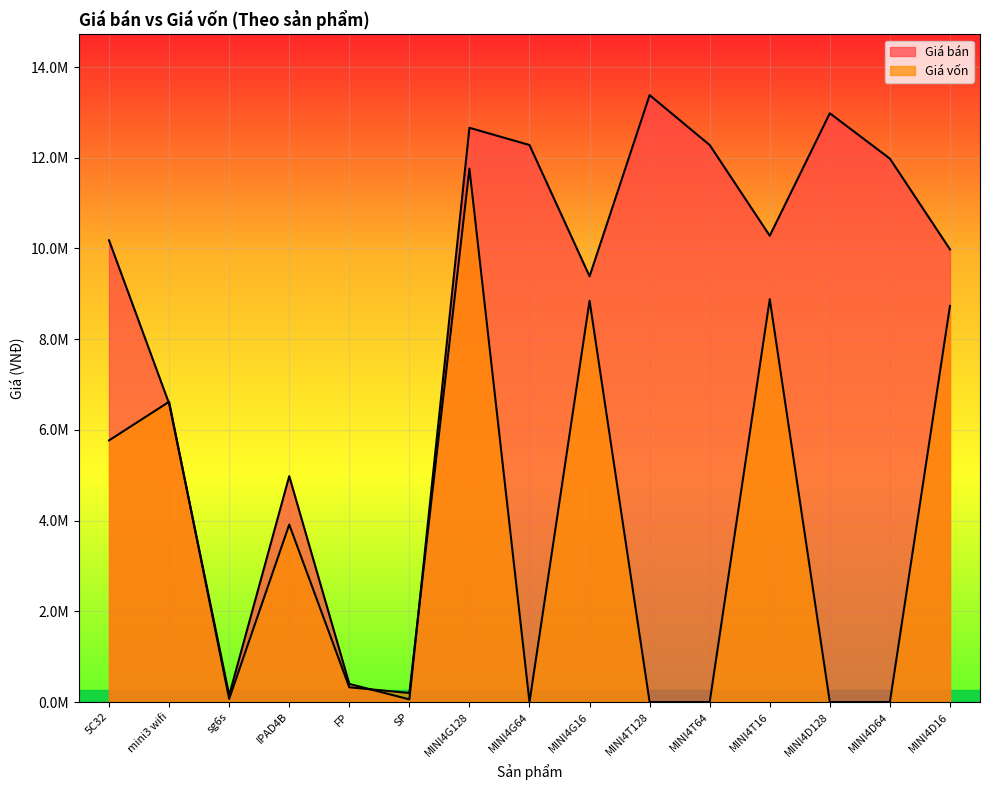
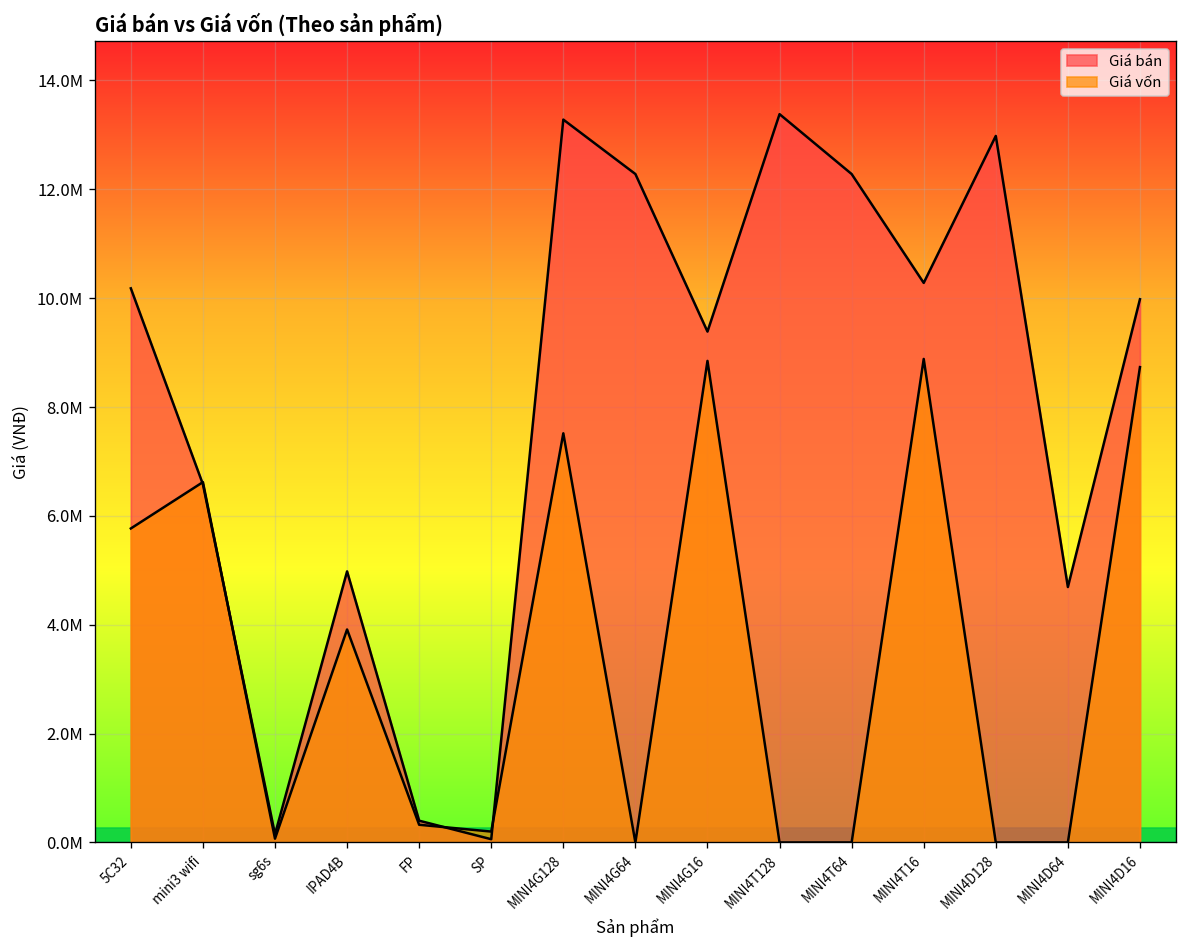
Giá bán, MINI4G128: 12700000 -> 13300000
Giá vốn, MINI4G128: 11800000 -> 7500000
Giá bán, MINI4D64: 12000000 -> 4700000
